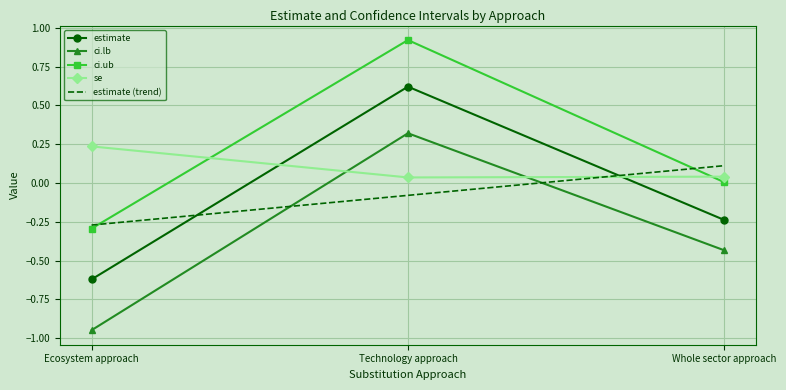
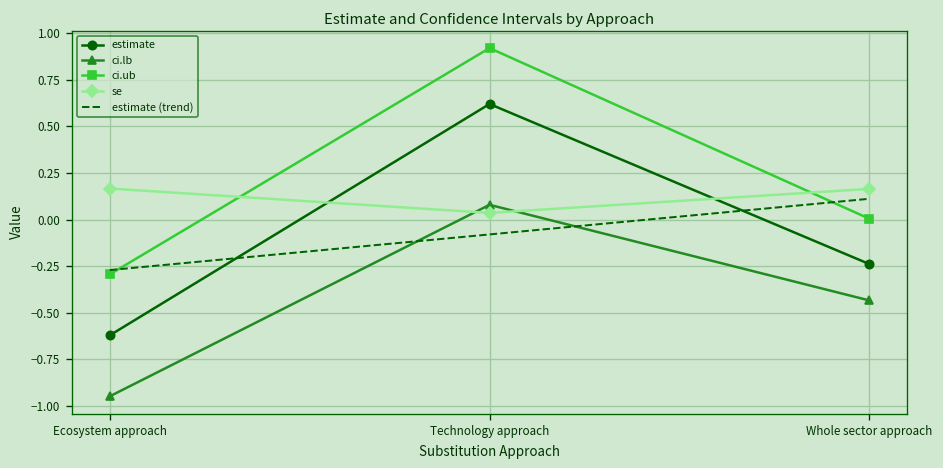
se, Ecosystem approach: 0.24 -> 0.17
ci.lb, Technology approach: 0.32 -> 0.08
se, Whole sector approach: 0.04 -> 0.16
